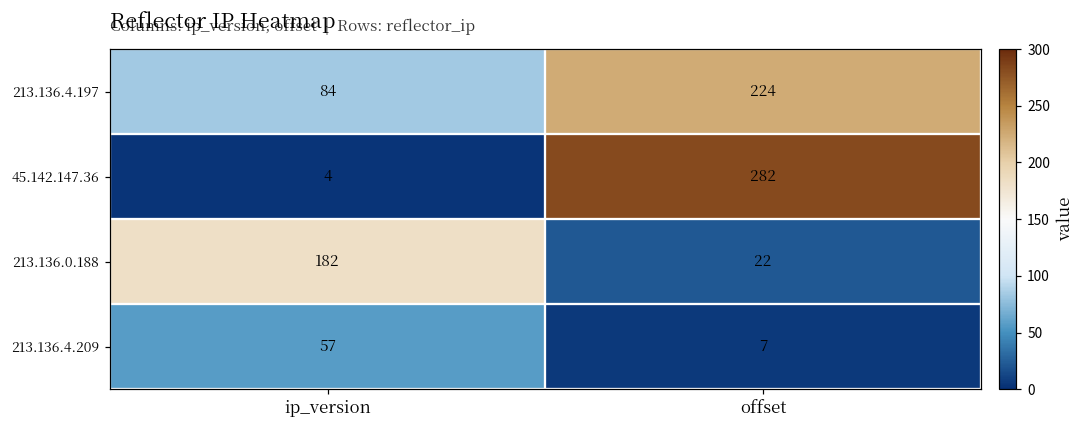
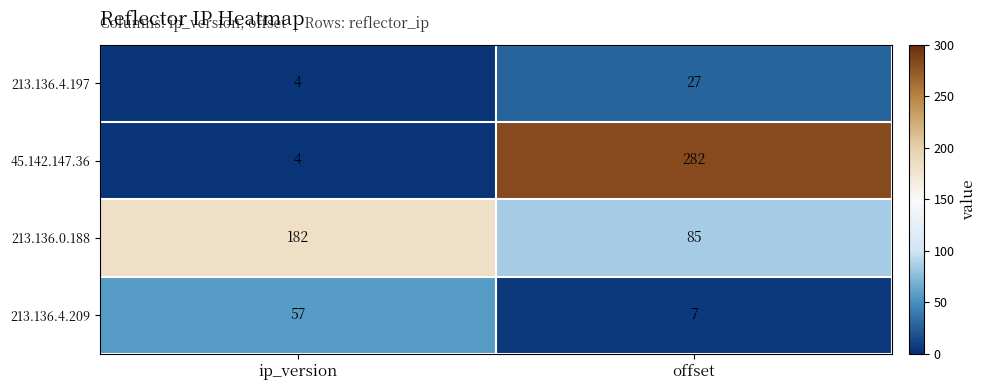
213.136.4.197, ip_version: 84 -> 4
213.136.4.197, offset: 224 -> 27
213.136.0.188, offset: 22 -> 85
